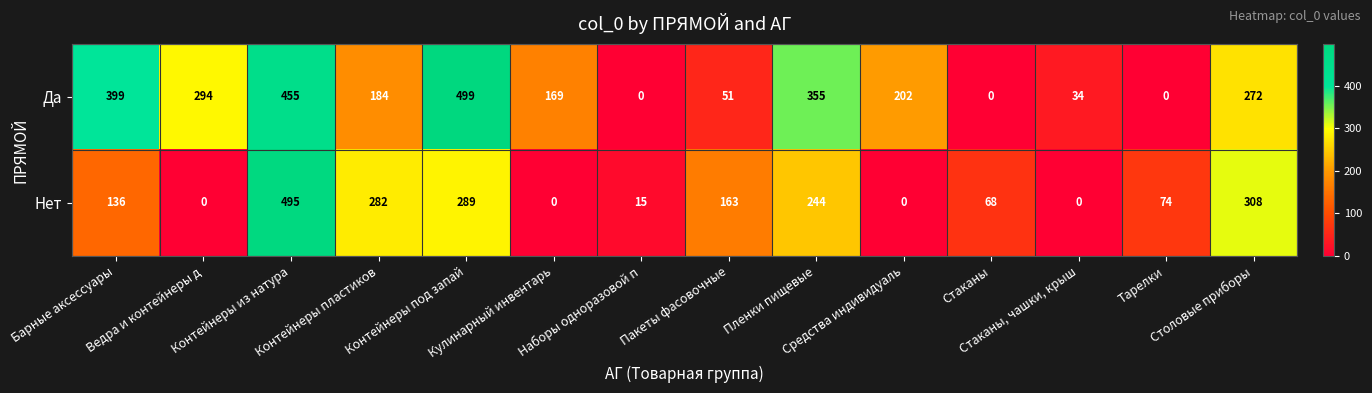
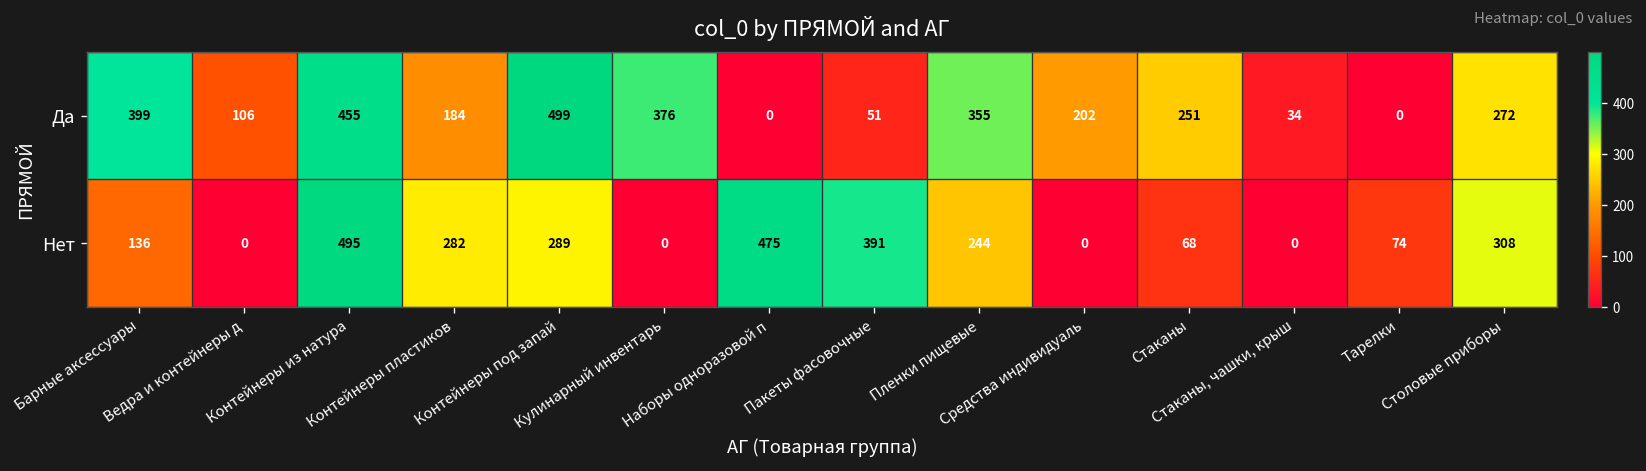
Да, Ведра и контейнеры д: 294 -> 106
Да, Кулинарный инвентарь: 169 -> 376
Да, Стаканы: 0 -> 251
Нет, Наборы одноразовой п: 15 -> 475
Нет, Пакеты фасовочные: 163 -> 391
